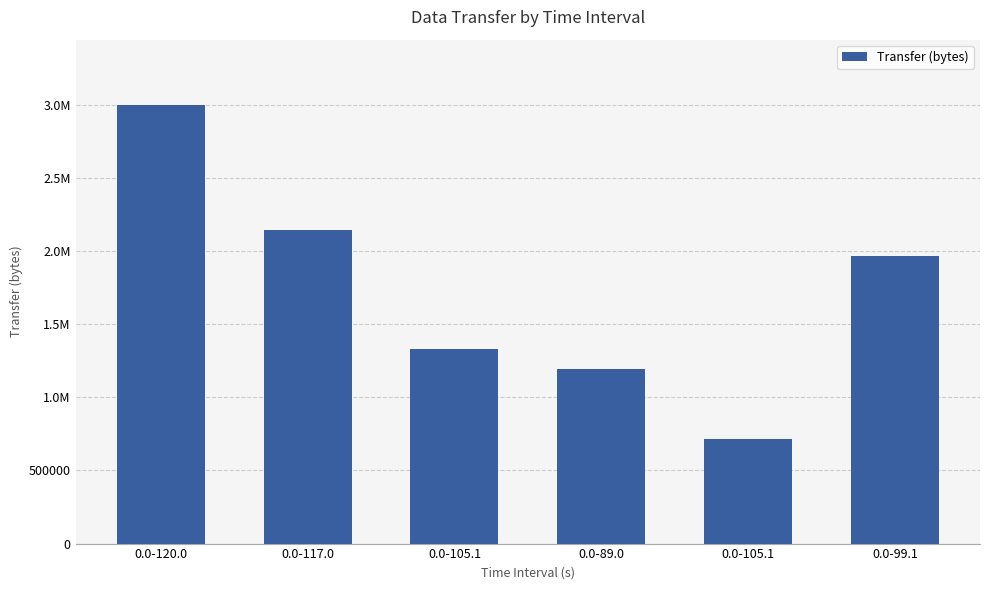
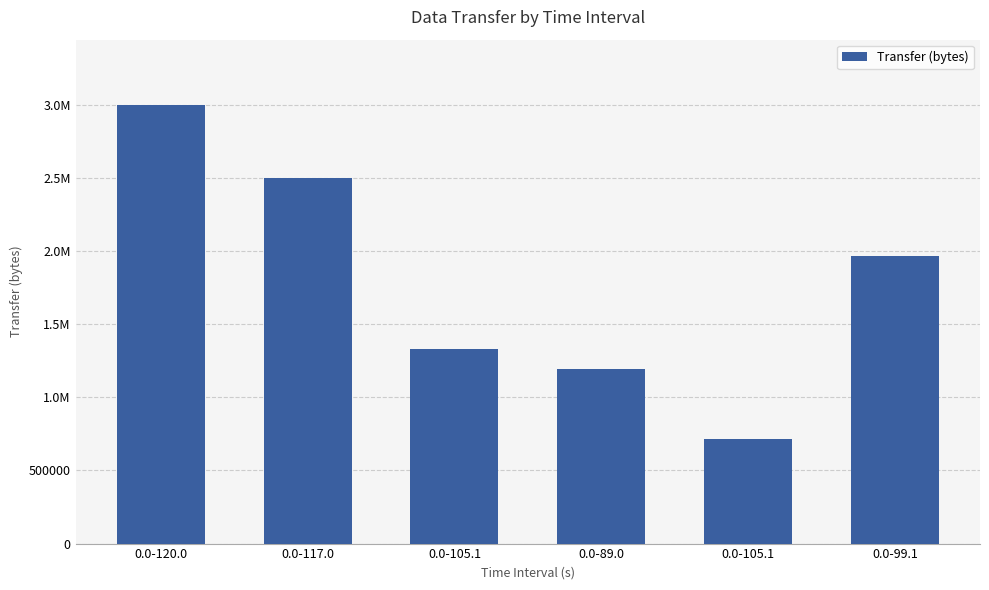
0.0-117.0: 2140000 -> 2500000
